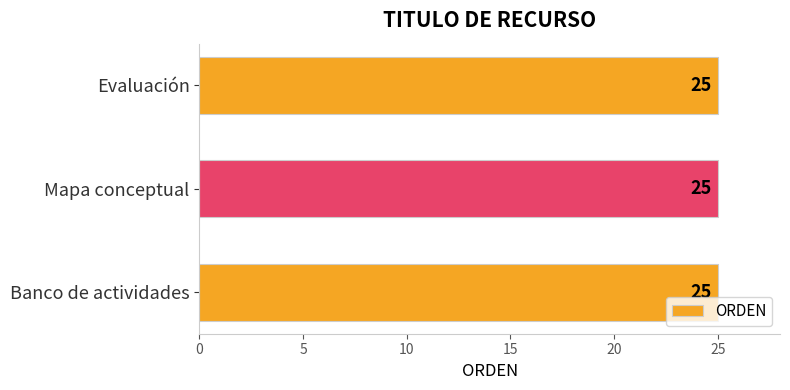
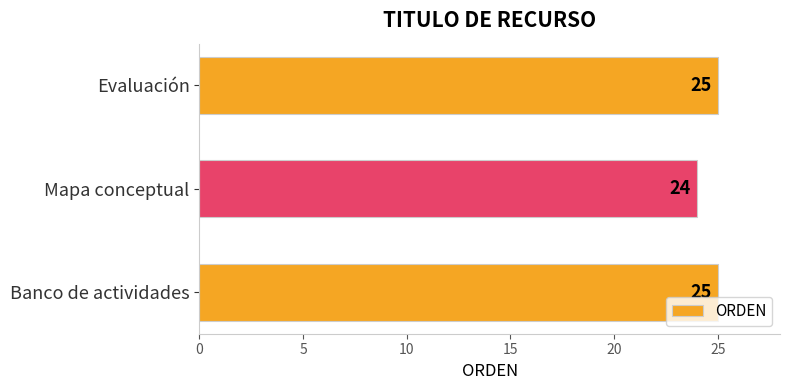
Mapa conceptual: 25 -> 24
